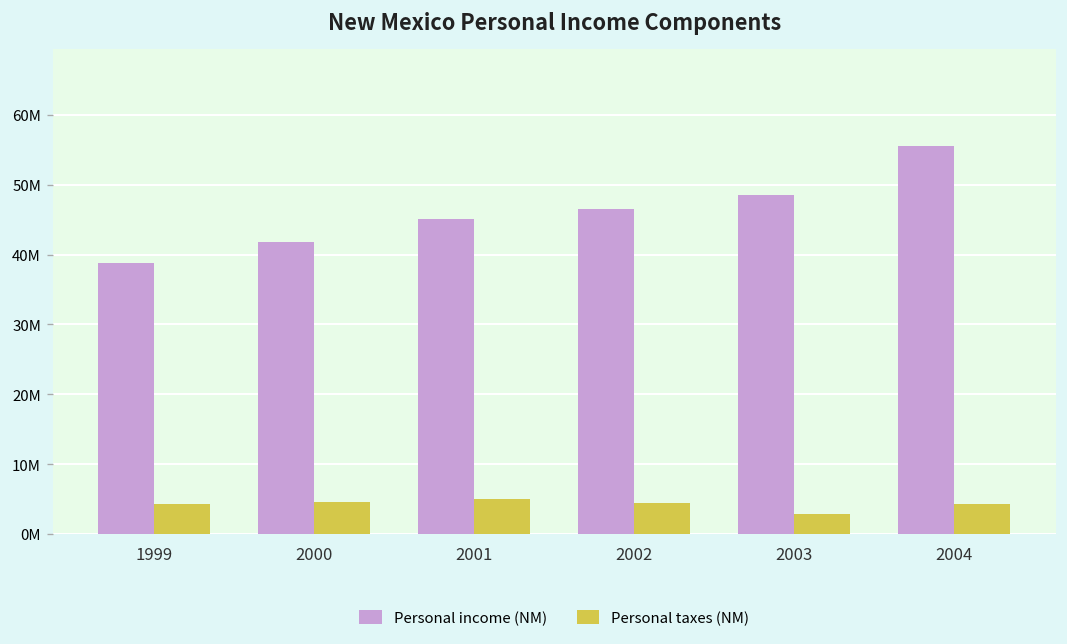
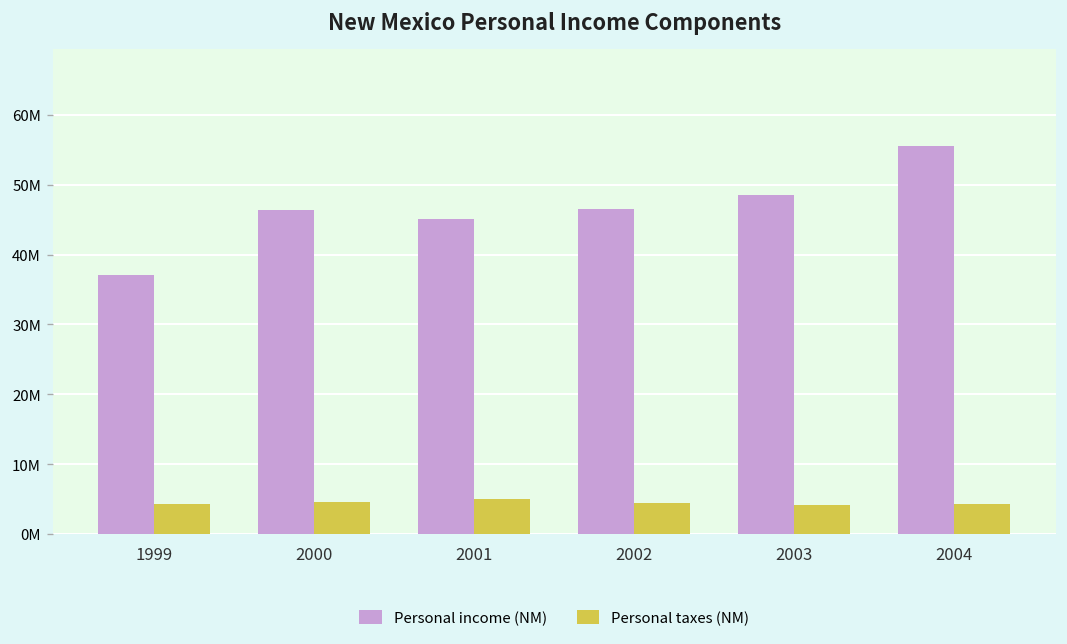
Personal income (NM), 1999: 39000000 -> 37000000
Personal income (NM), 2000: 42000000 -> 46000000
Personal taxes (NM), 2003: 3000000 -> 4000000
